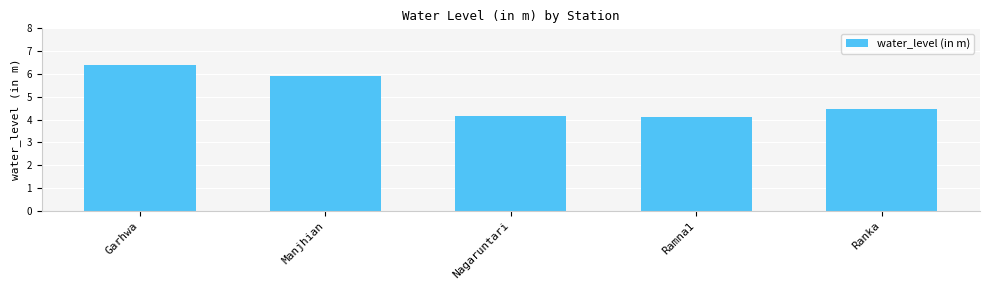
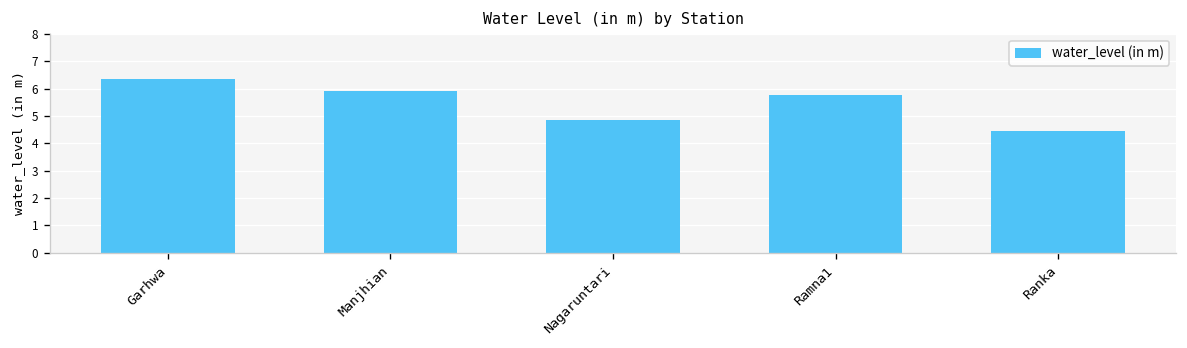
Nagaruntari: 4.2 -> 4.9
Ramna1: 4.1 -> 5.8
